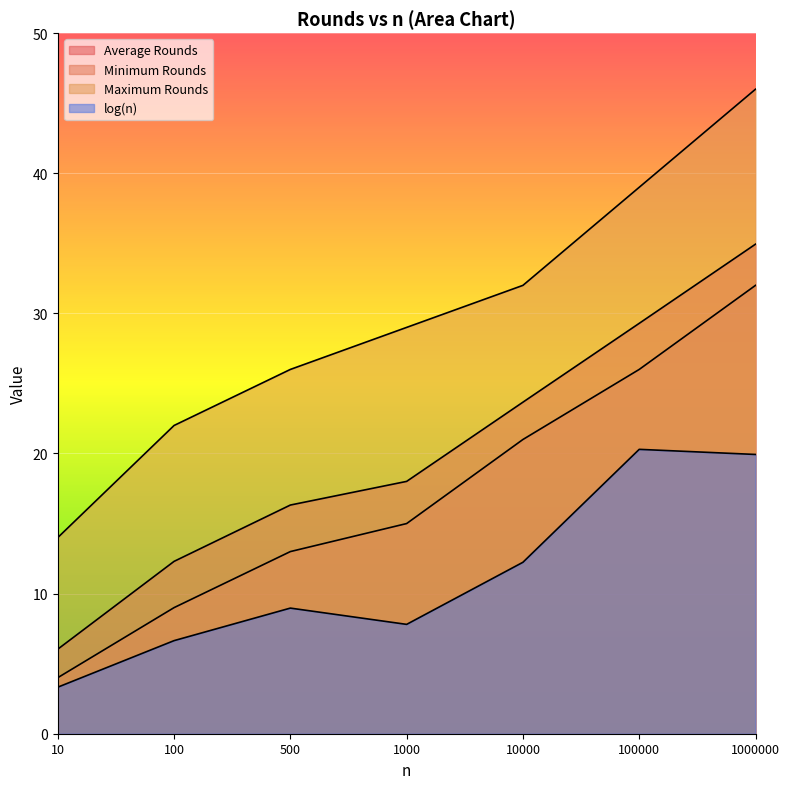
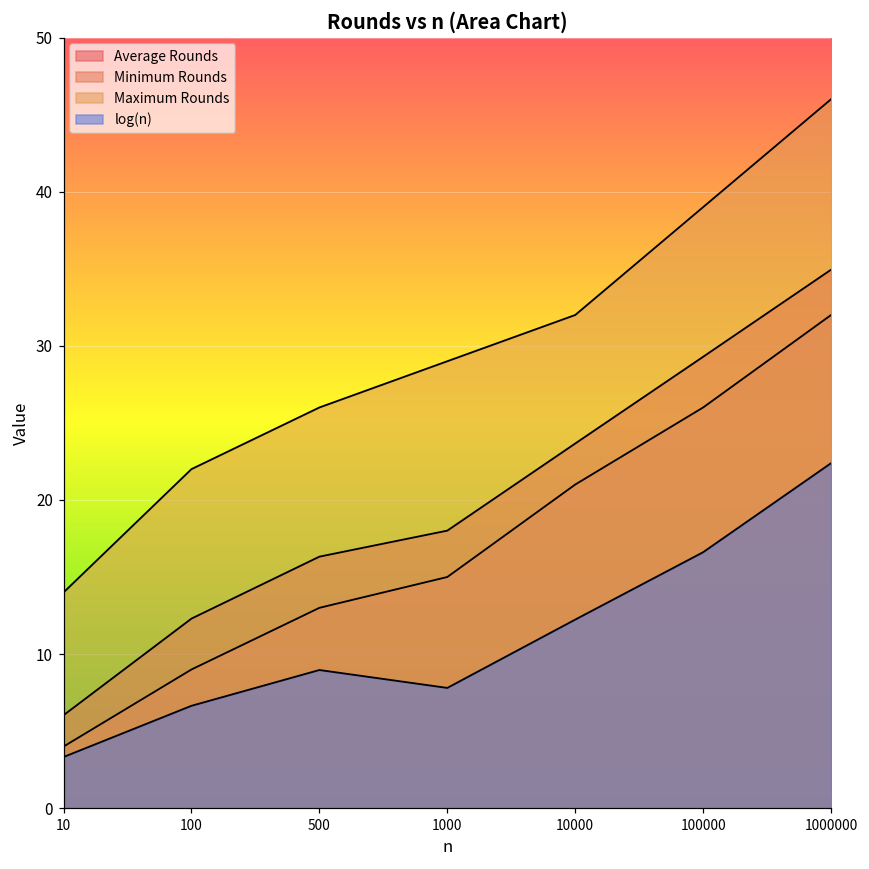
log(n), 100000: 20.3 -> 16.6
log(n), 1000000: 19.9 -> 22.4
